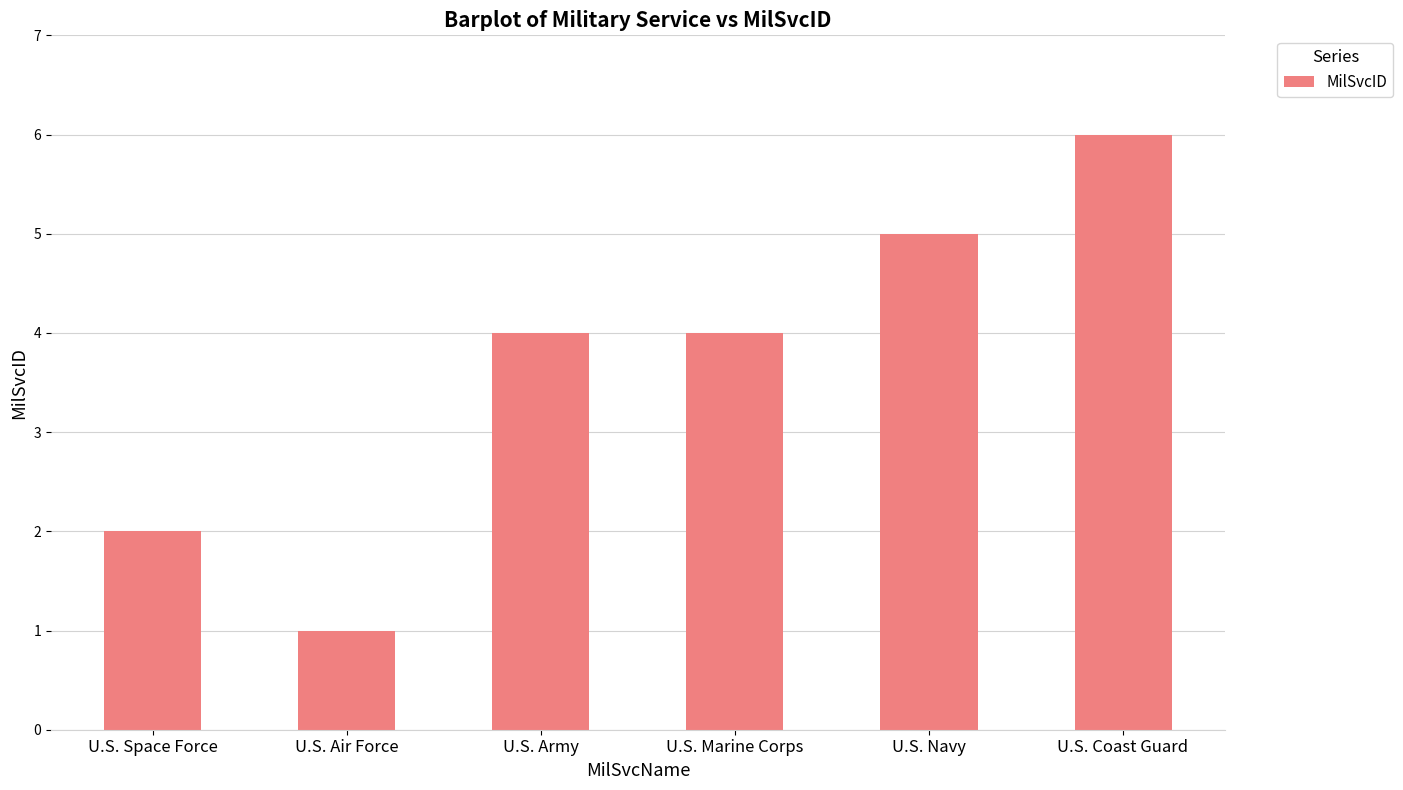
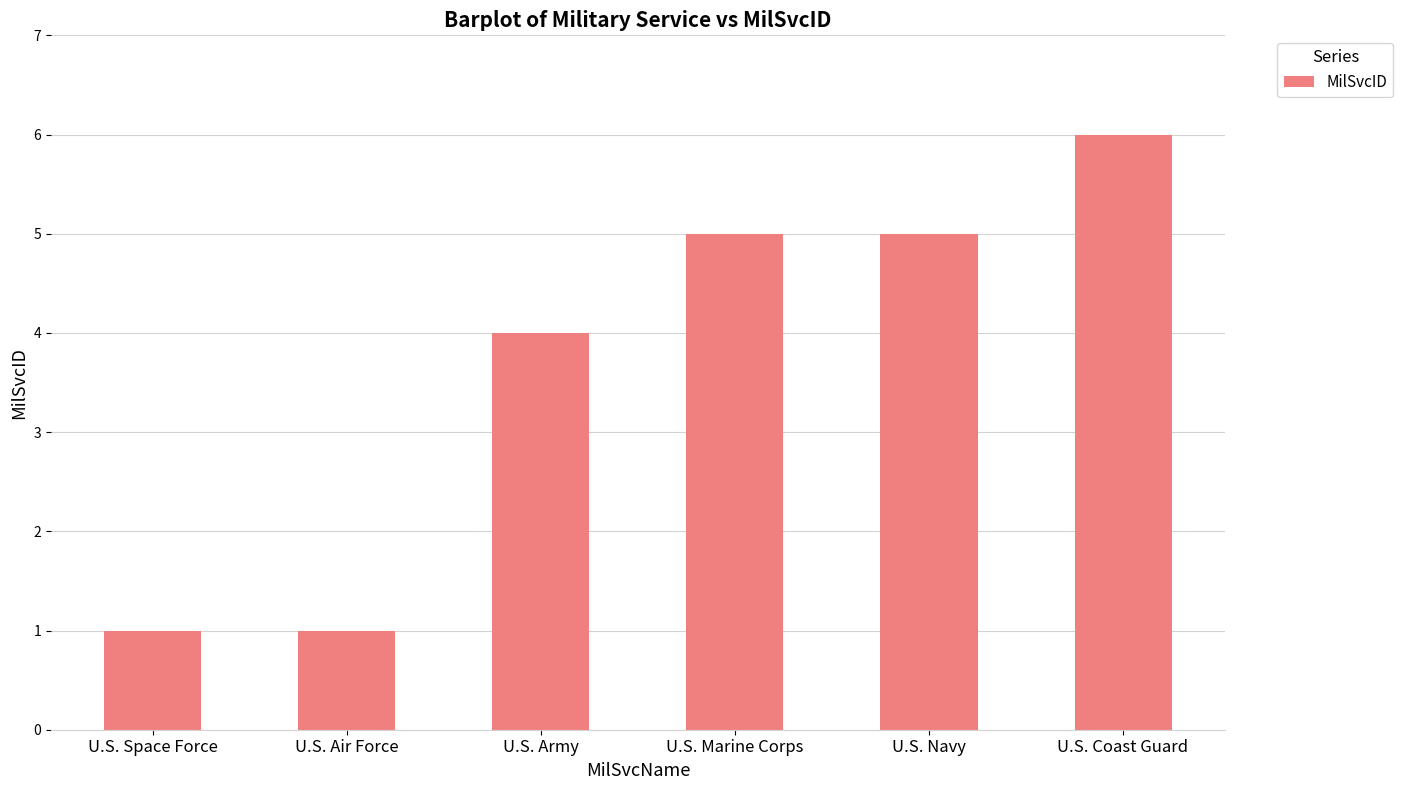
U.S. Space Force: 2 -> 1
U.S. Marine Corps: 4 -> 5
